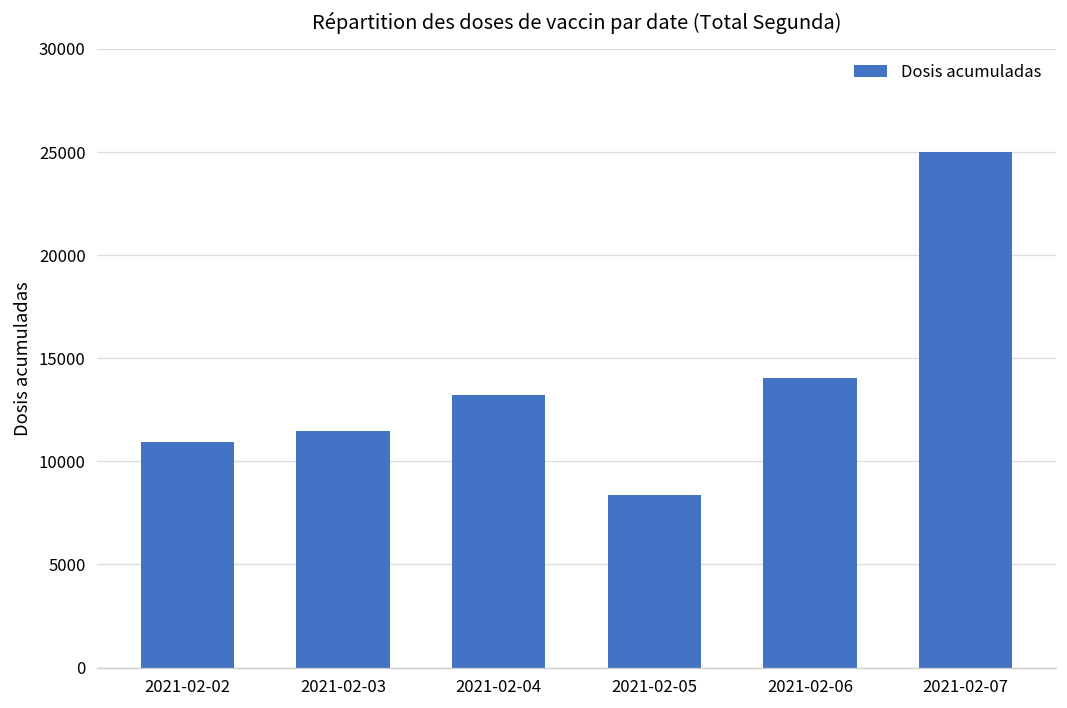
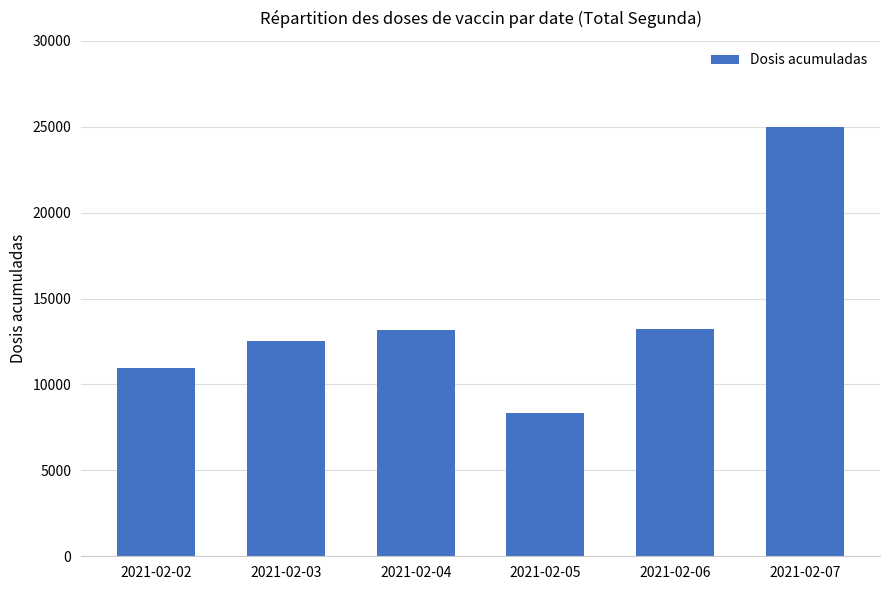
2021-02-03: 11500 -> 12500
2021-02-06: 14100 -> 13200
